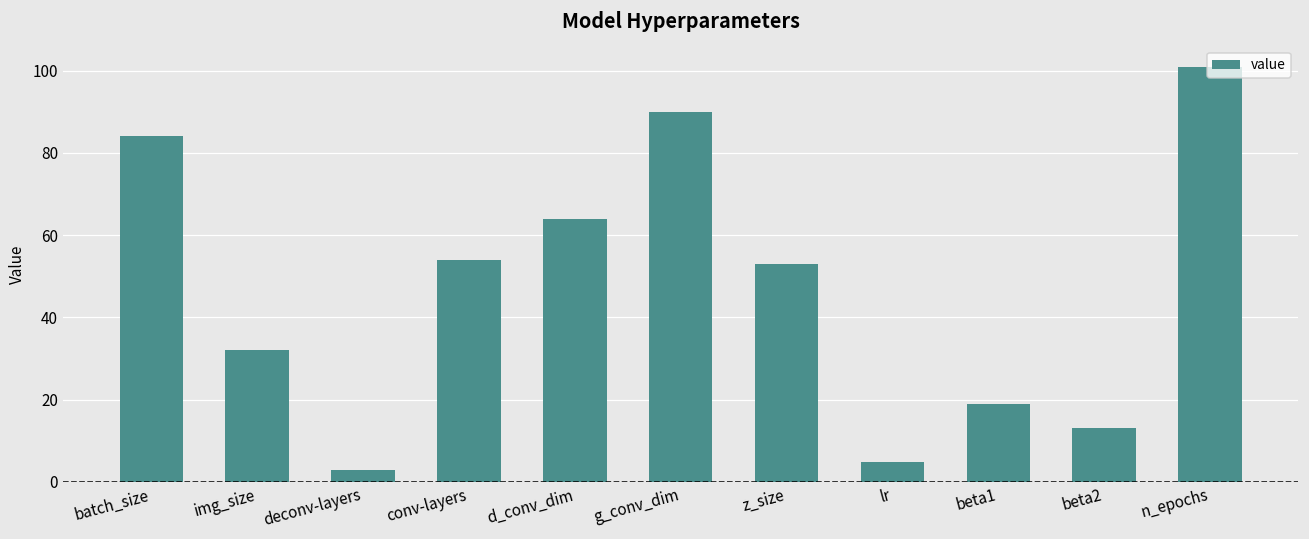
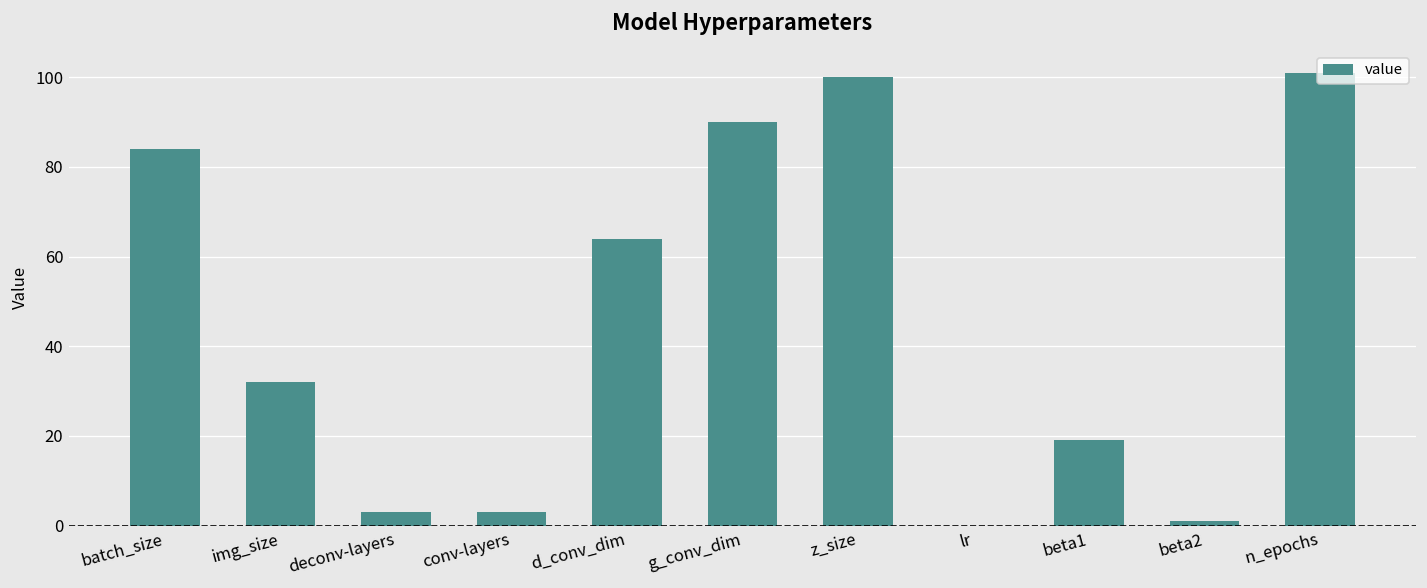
conv-layers: 54 -> 3
z_size: 53 -> 100
lr: 5 -> 0
beta2: 13 -> 1
